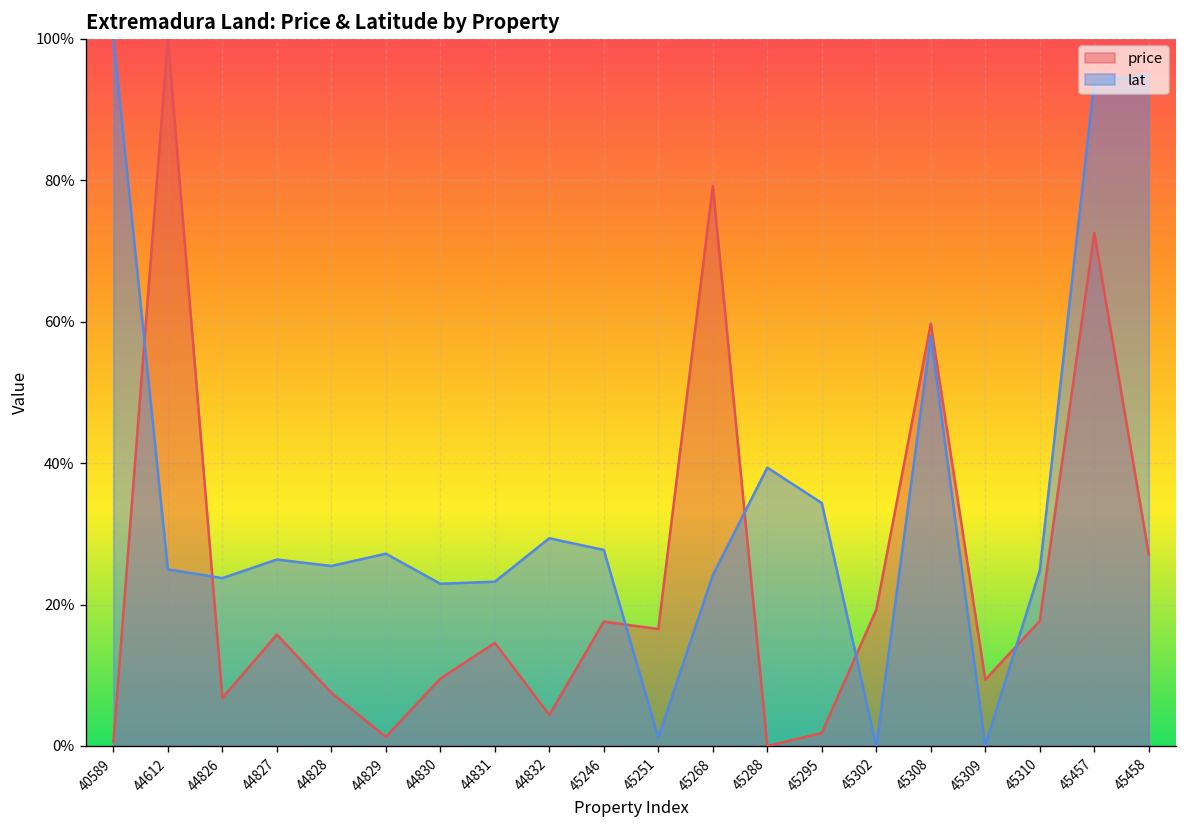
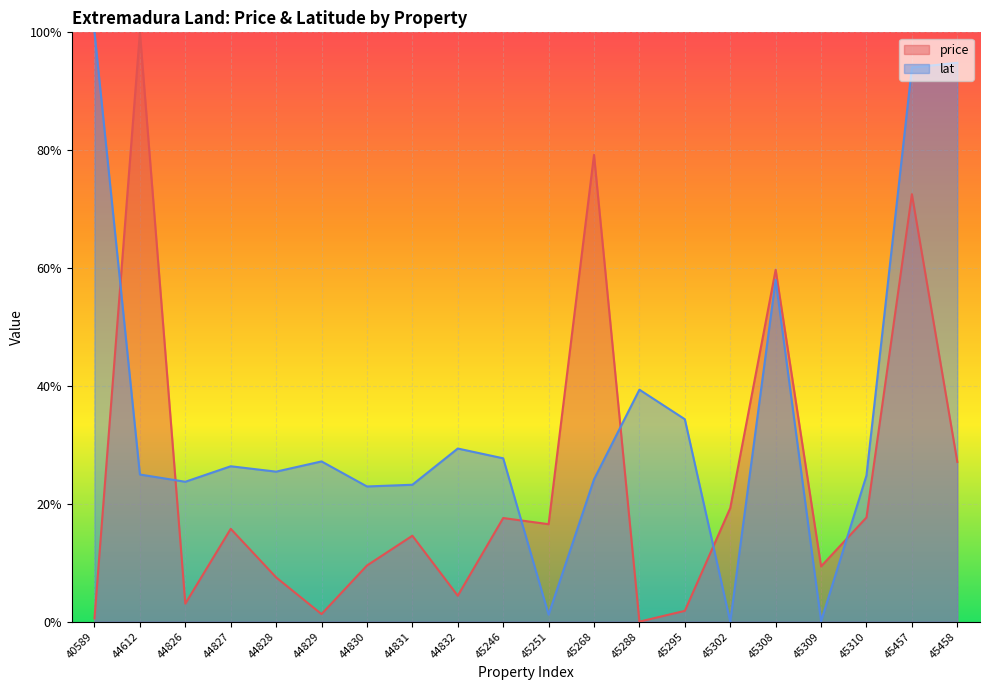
price, 44826: 7% -> 3%
